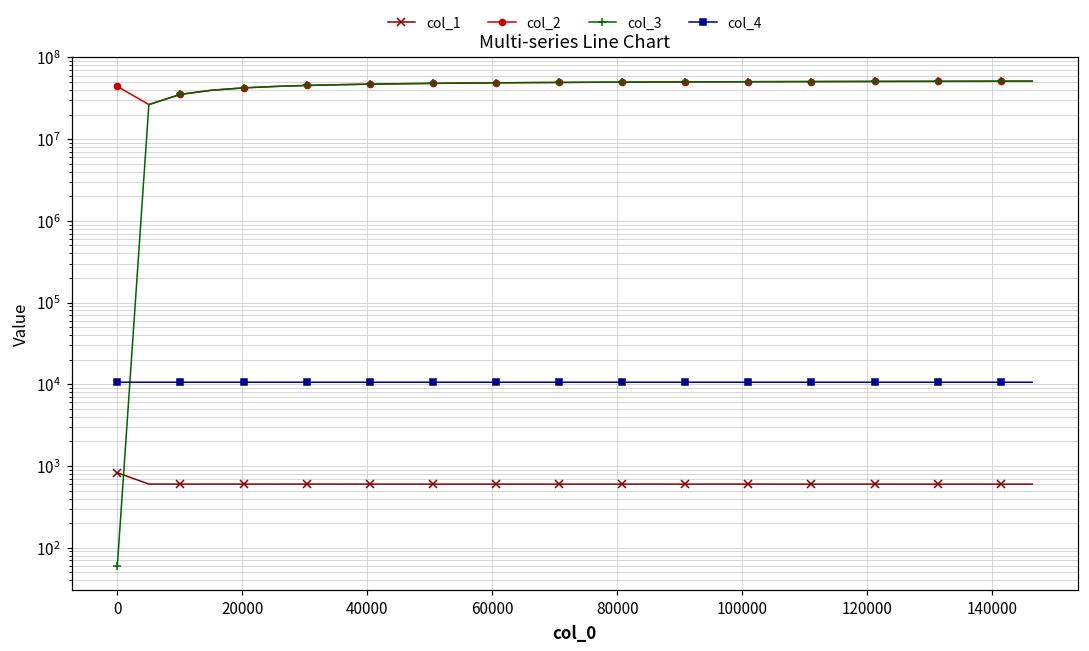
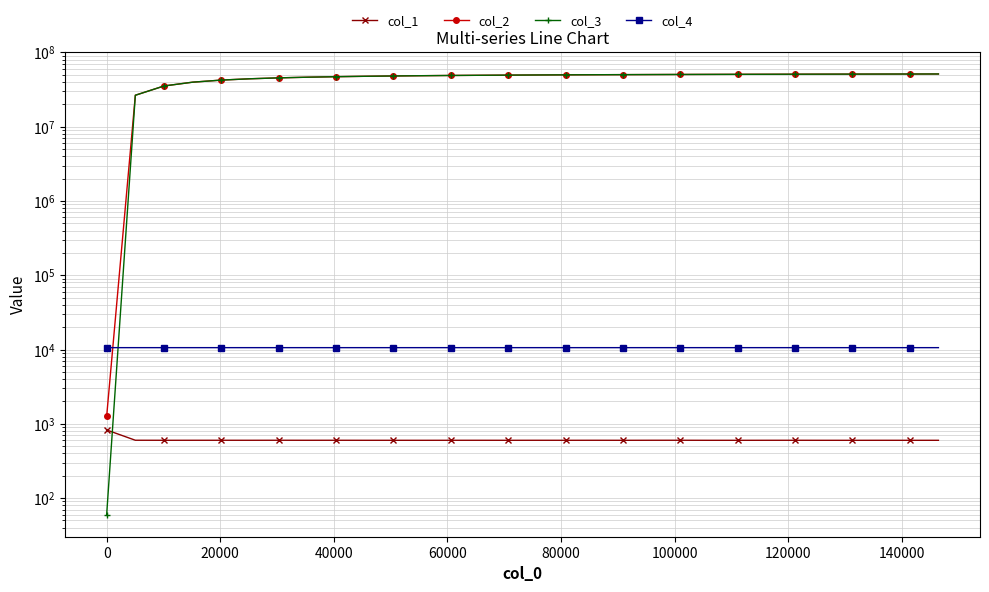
col_2, 0: 40000000 -> 1300
